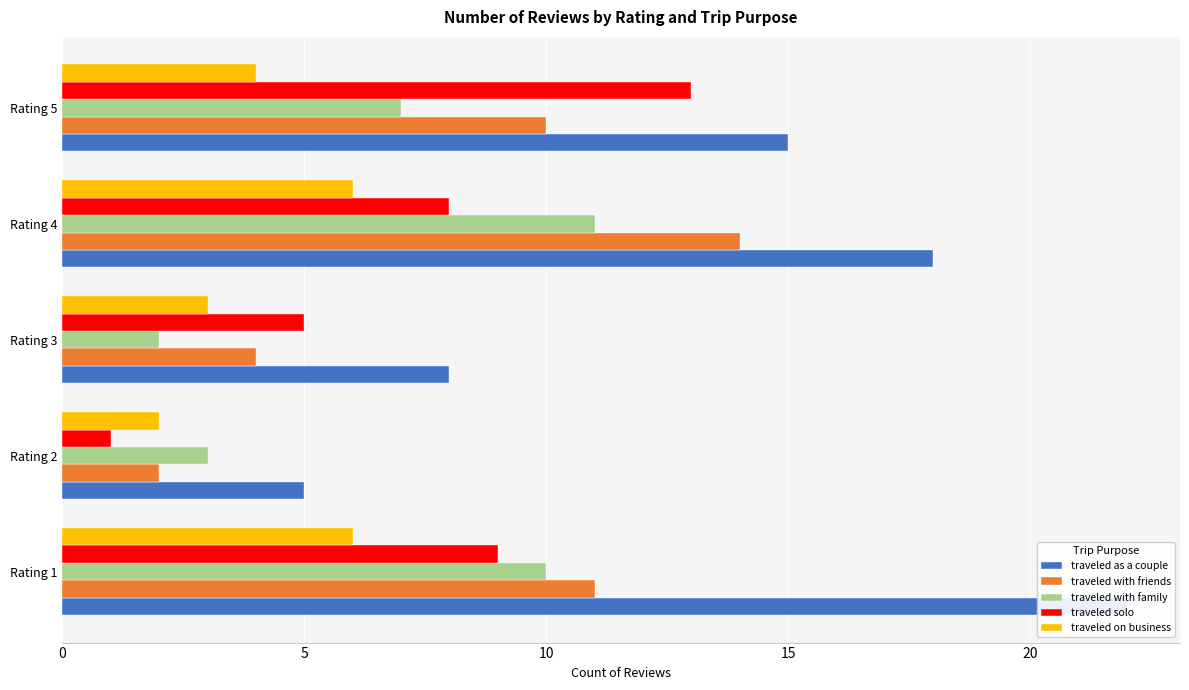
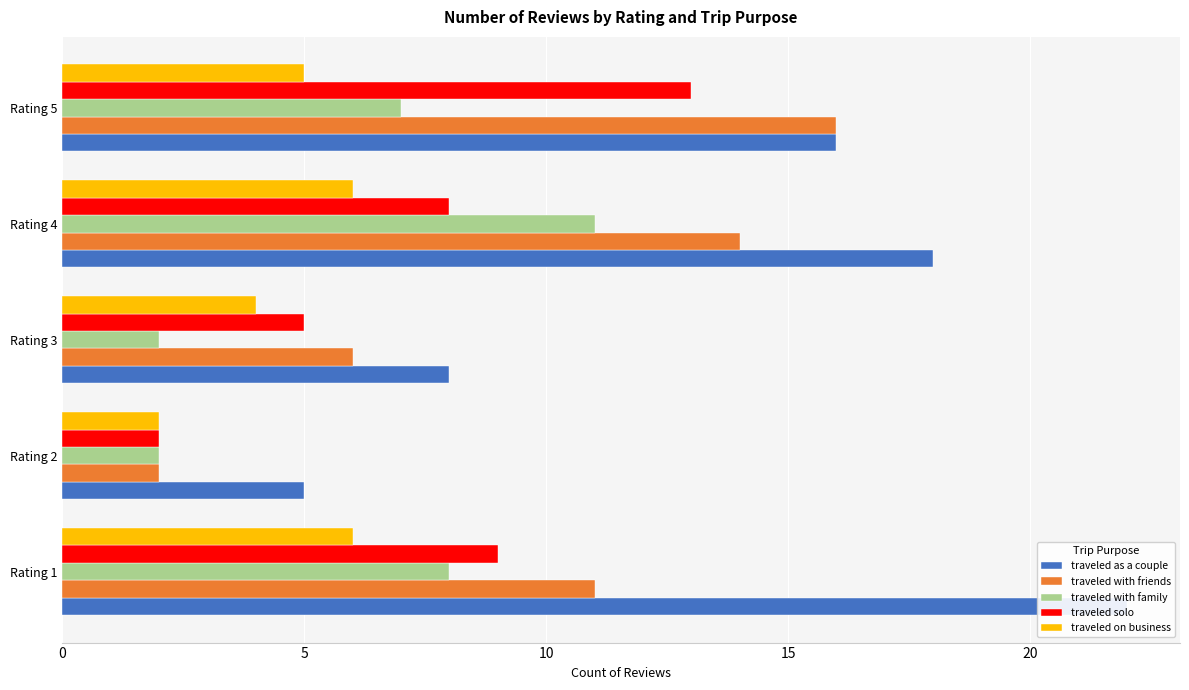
traveled on business, Rating 5: 4 -> 5
traveled with friends, Rating 5: 10 -> 16
traveled as a couple, Rating 5: 15 -> 16
traveled on business, Rating 3: 3 -> 4
traveled with friends, Rating 3: 4 -> 6
traveled solo, Rating 2: 1 -> 2
traveled with family, Rating 2: 3 -> 2
traveled with family, Rating 1: 10 -> 8
